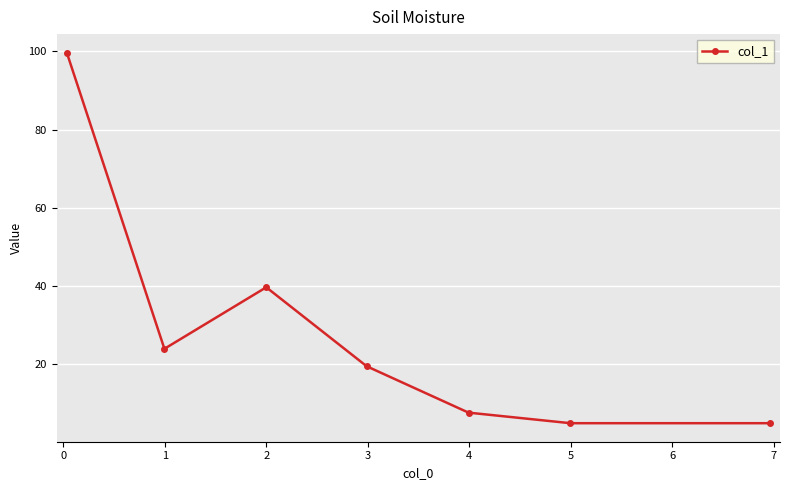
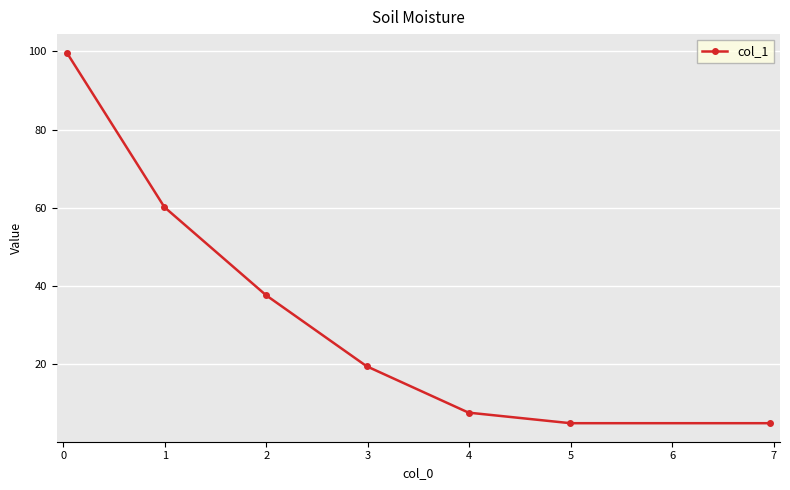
1: 24 -> 60
2: 40 -> 38
